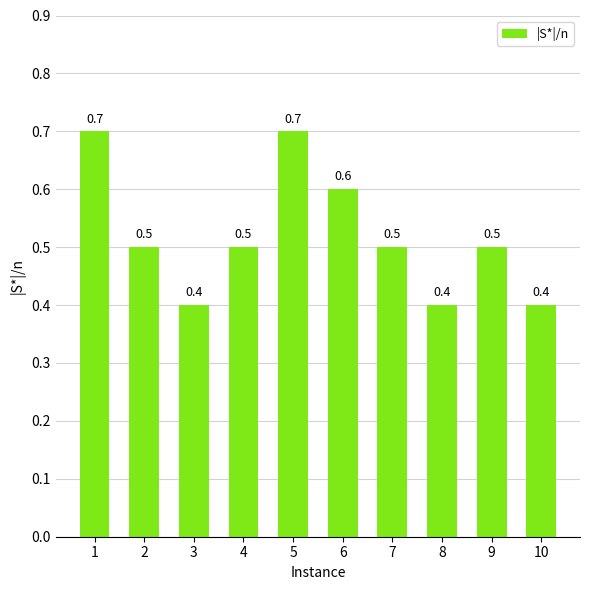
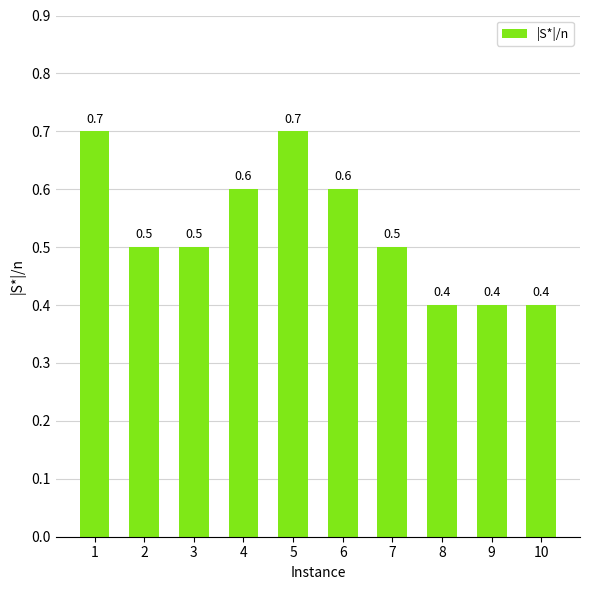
3: 0.4 -> 0.5
4: 0.5 -> 0.6
9: 0.5 -> 0.4
